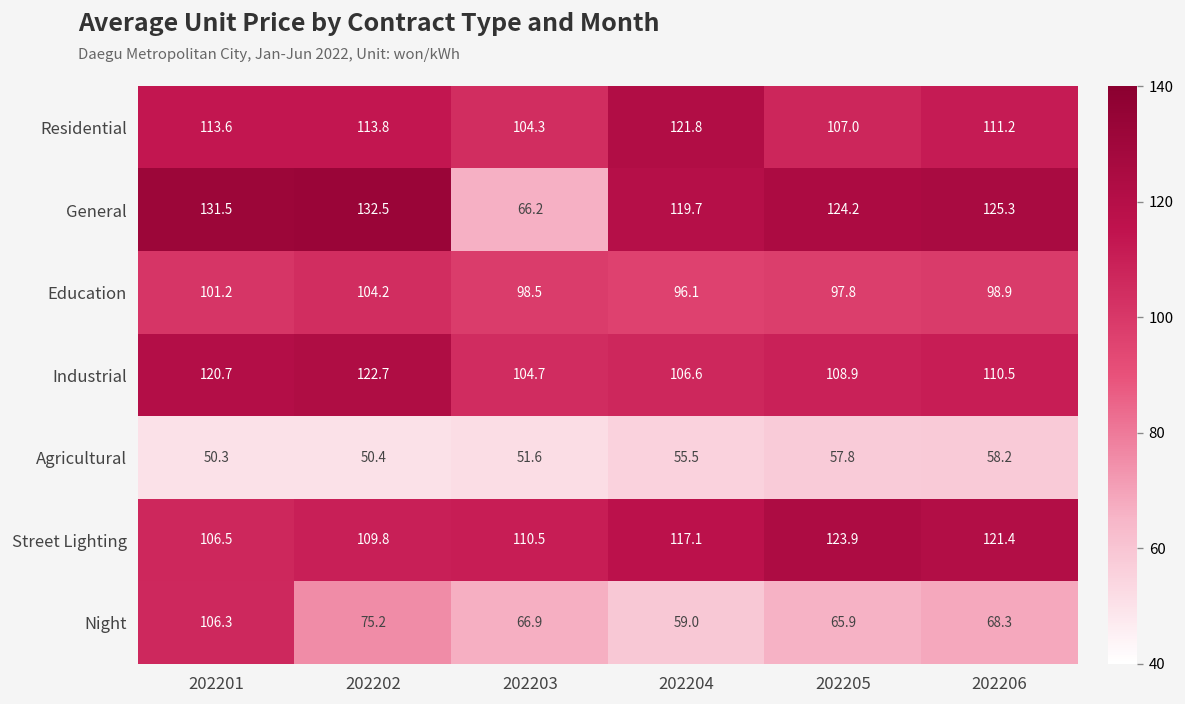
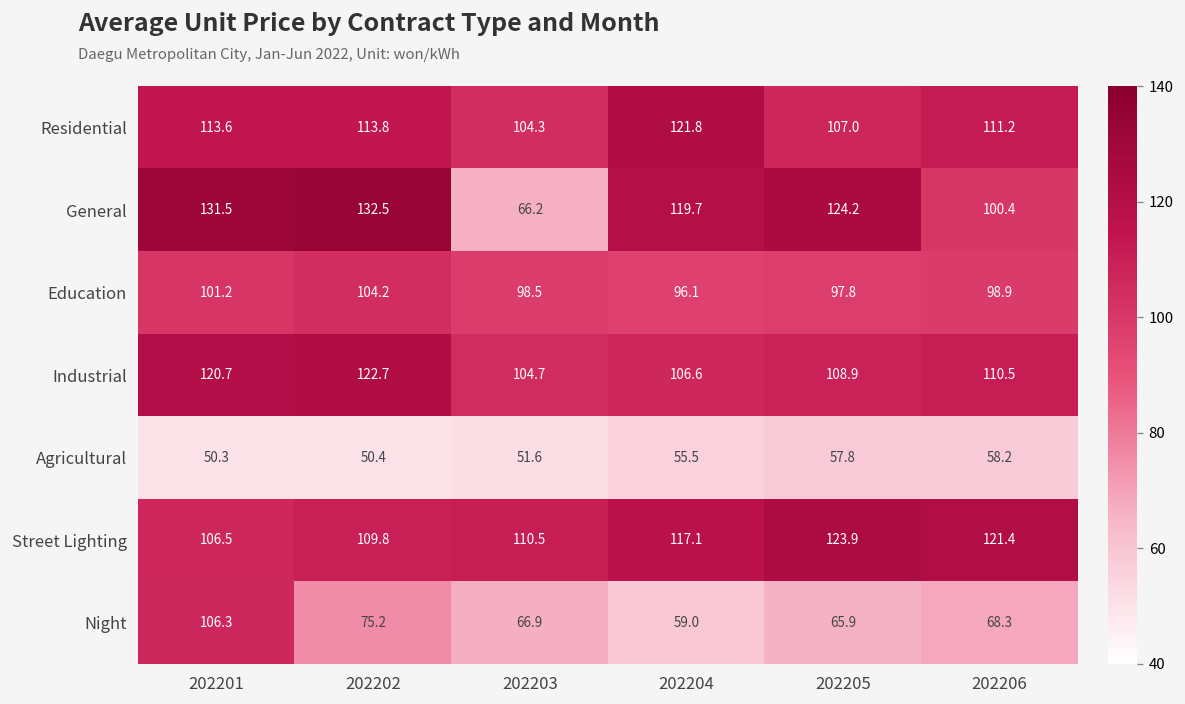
General, 202206: 125.3 -> 100.4
